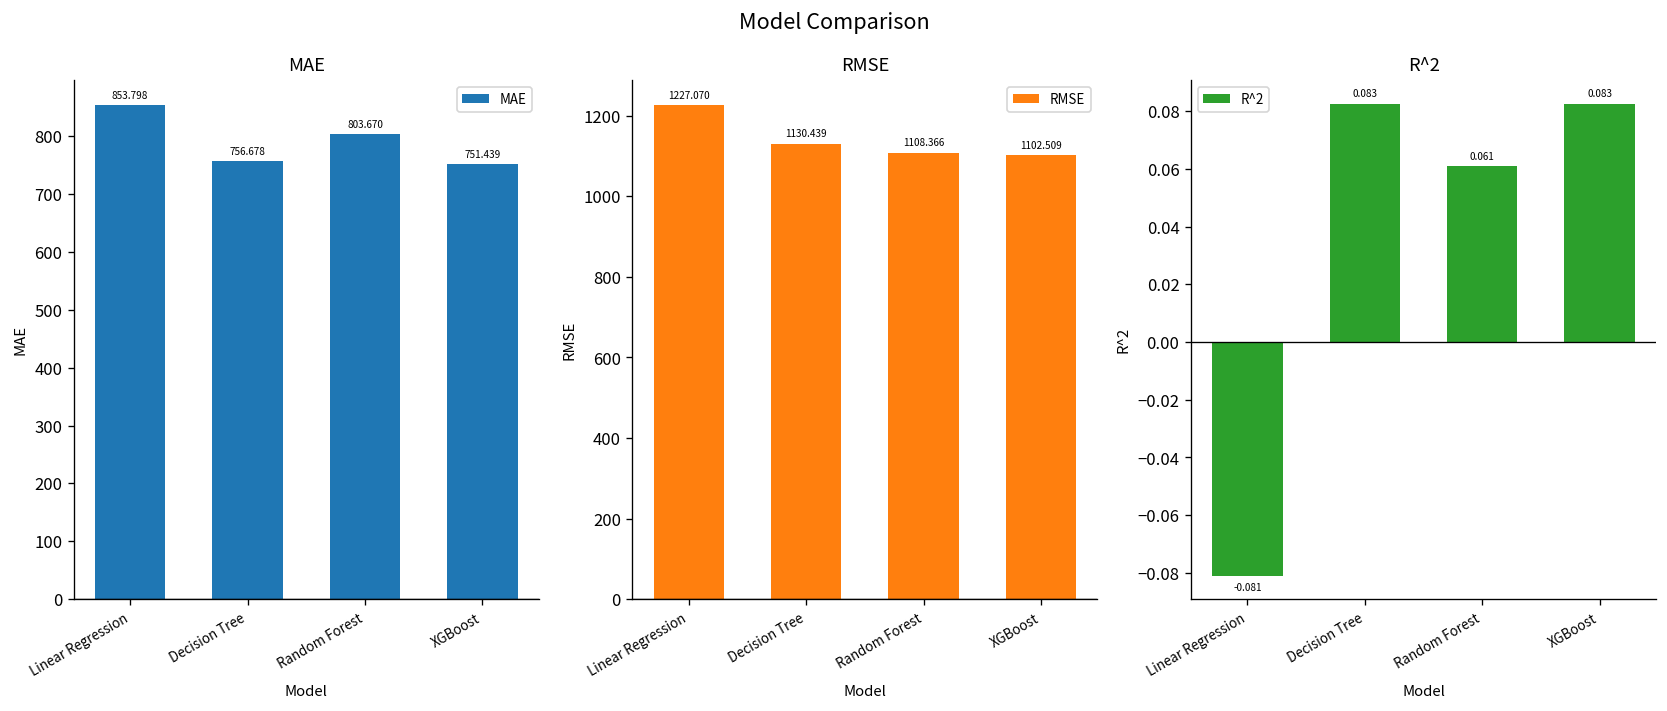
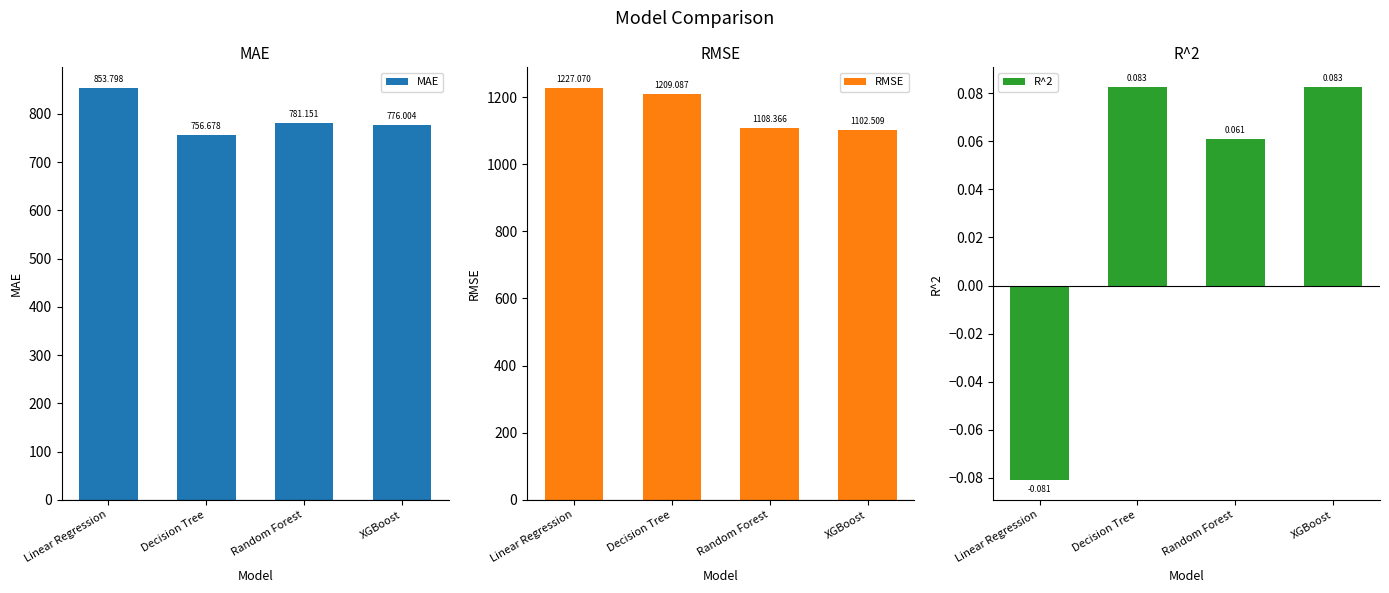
MAE, Random Forest: 803.670 -> 781.151
MAE, XGBoost: 751.439 -> 776.004
RMSE, Decision Tree: 1130.439 -> 1209.087
